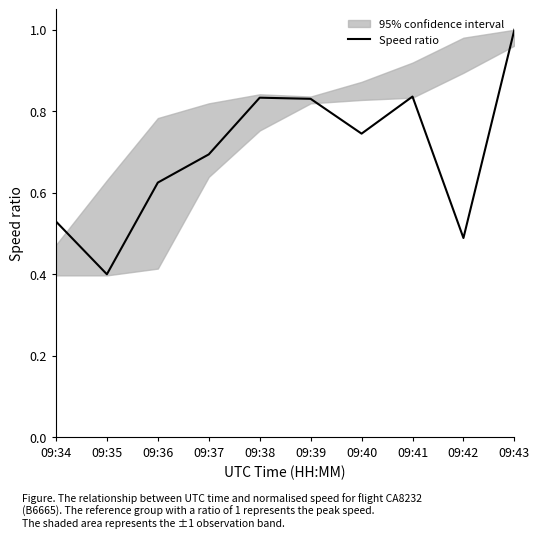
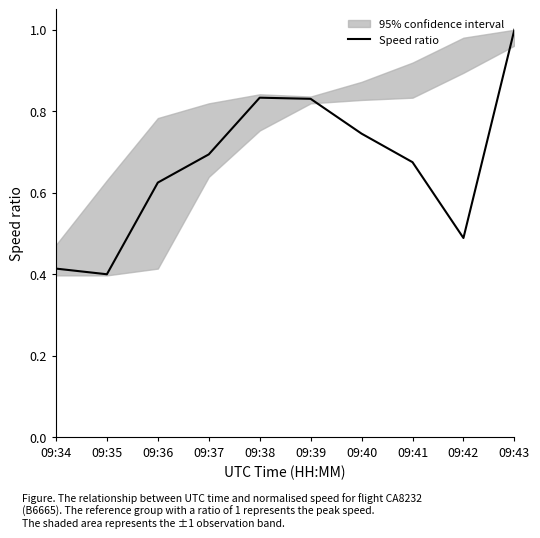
Speed ratio, 09:34: 0.53 -> 0.41
Speed ratio, 09:41: 0.84 -> 0.68
